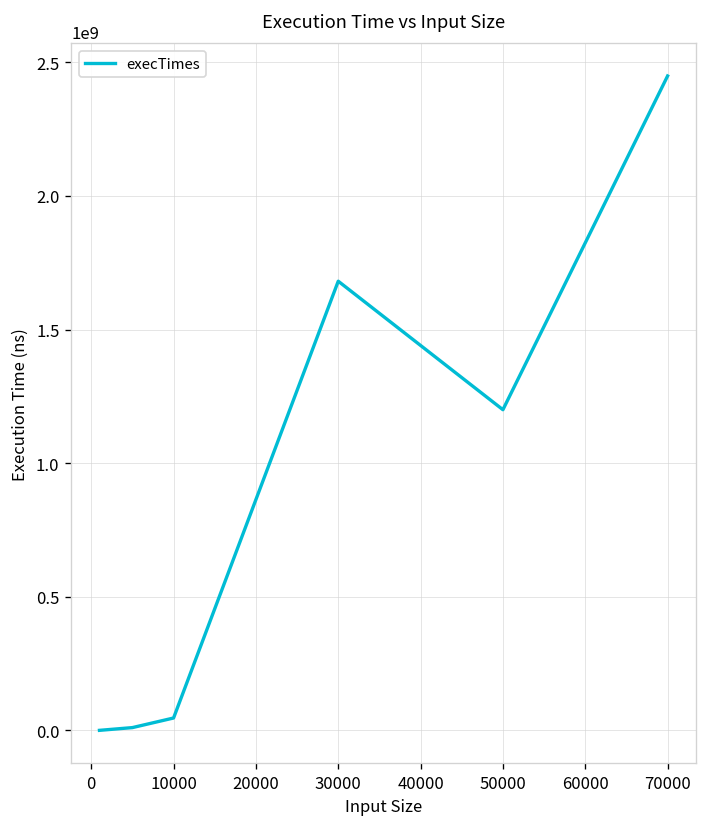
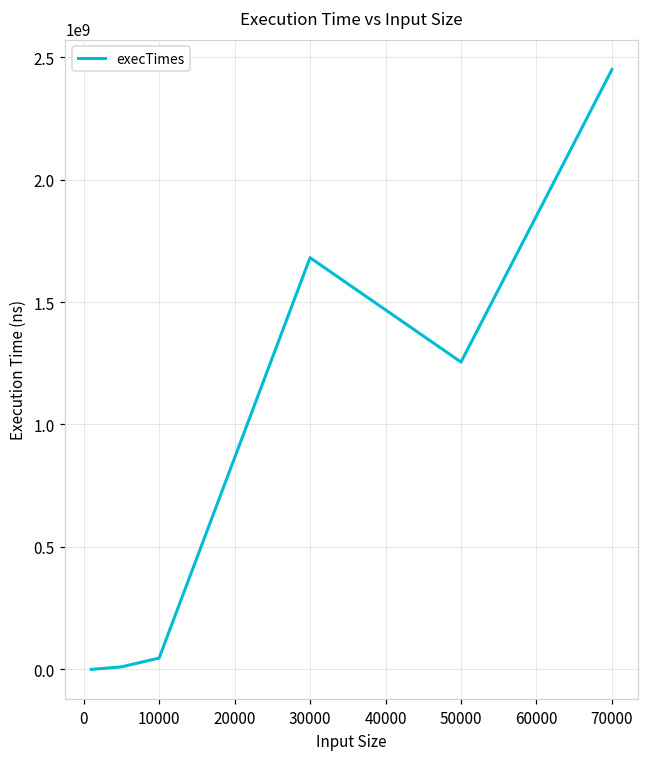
50000: 1200000000 -> 1250000000
